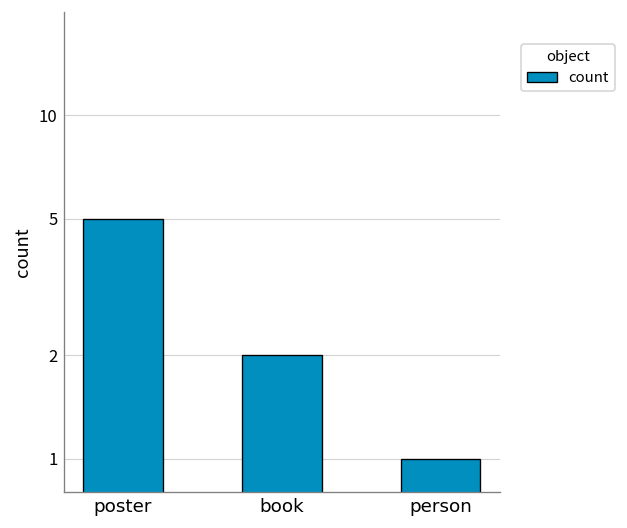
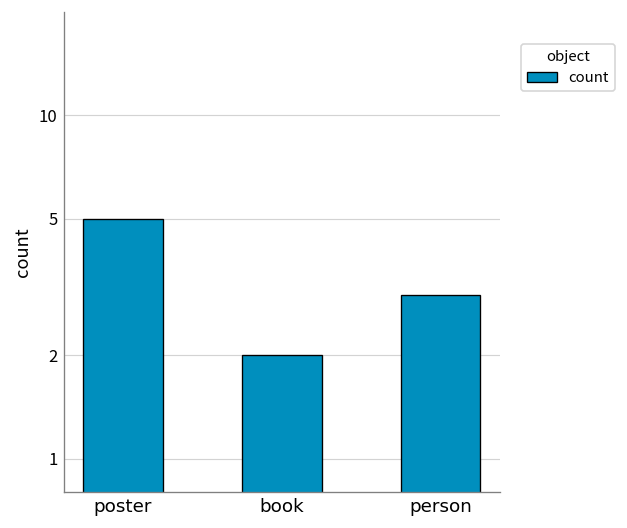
person: 1 -> 3
